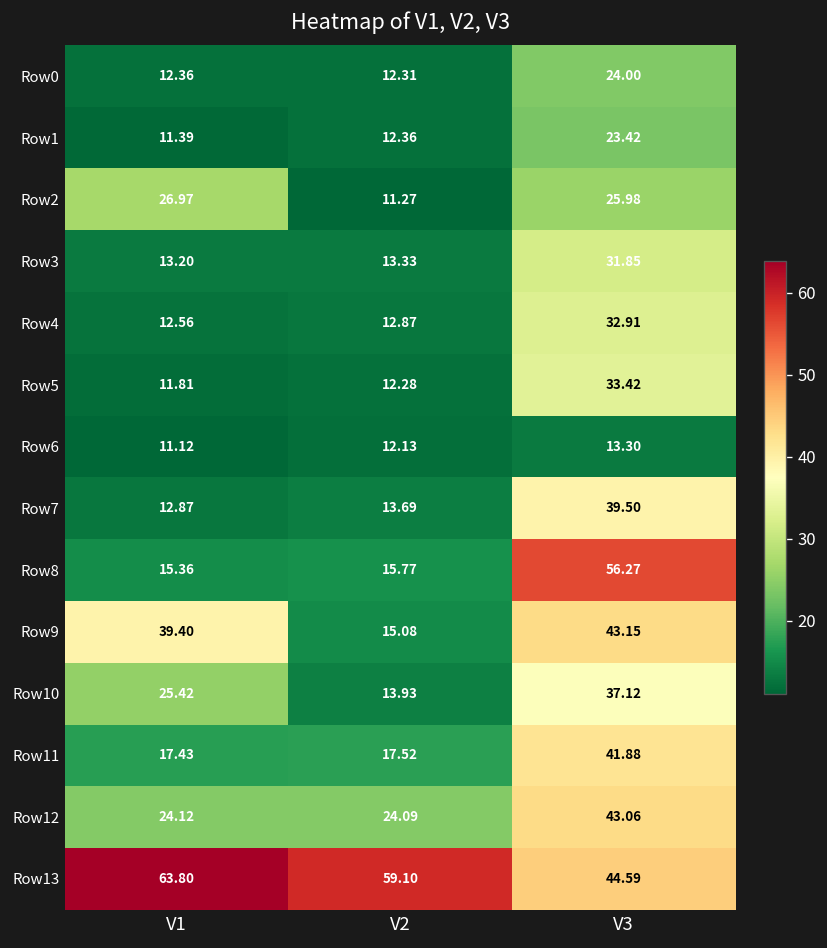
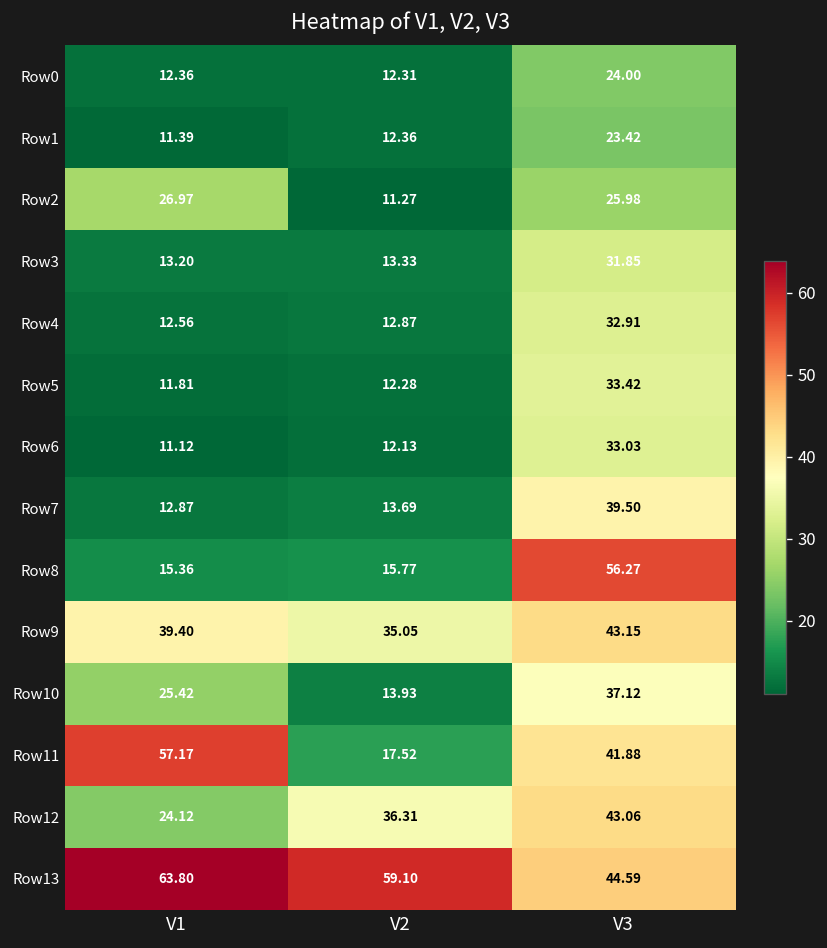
Row6, V3: 13.30 -> 33.03
Row9, V2: 15.08 -> 35.05
Row11, V1: 17.43 -> 57.17
Row12, V2: 24.09 -> 36.31
